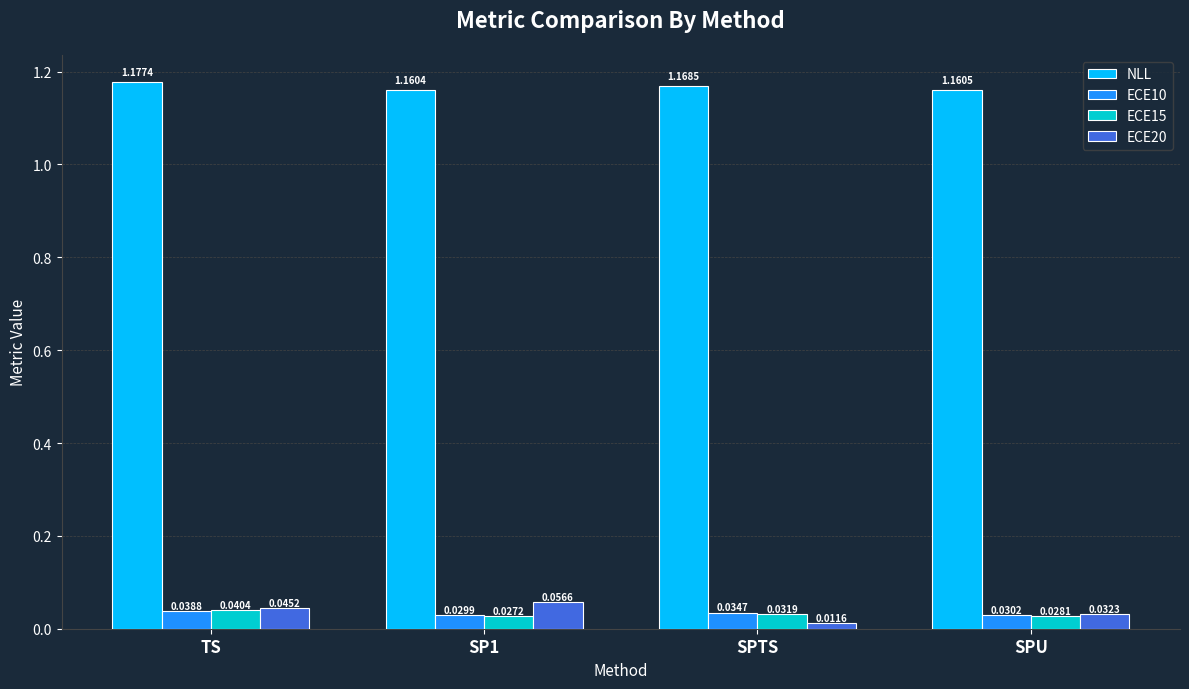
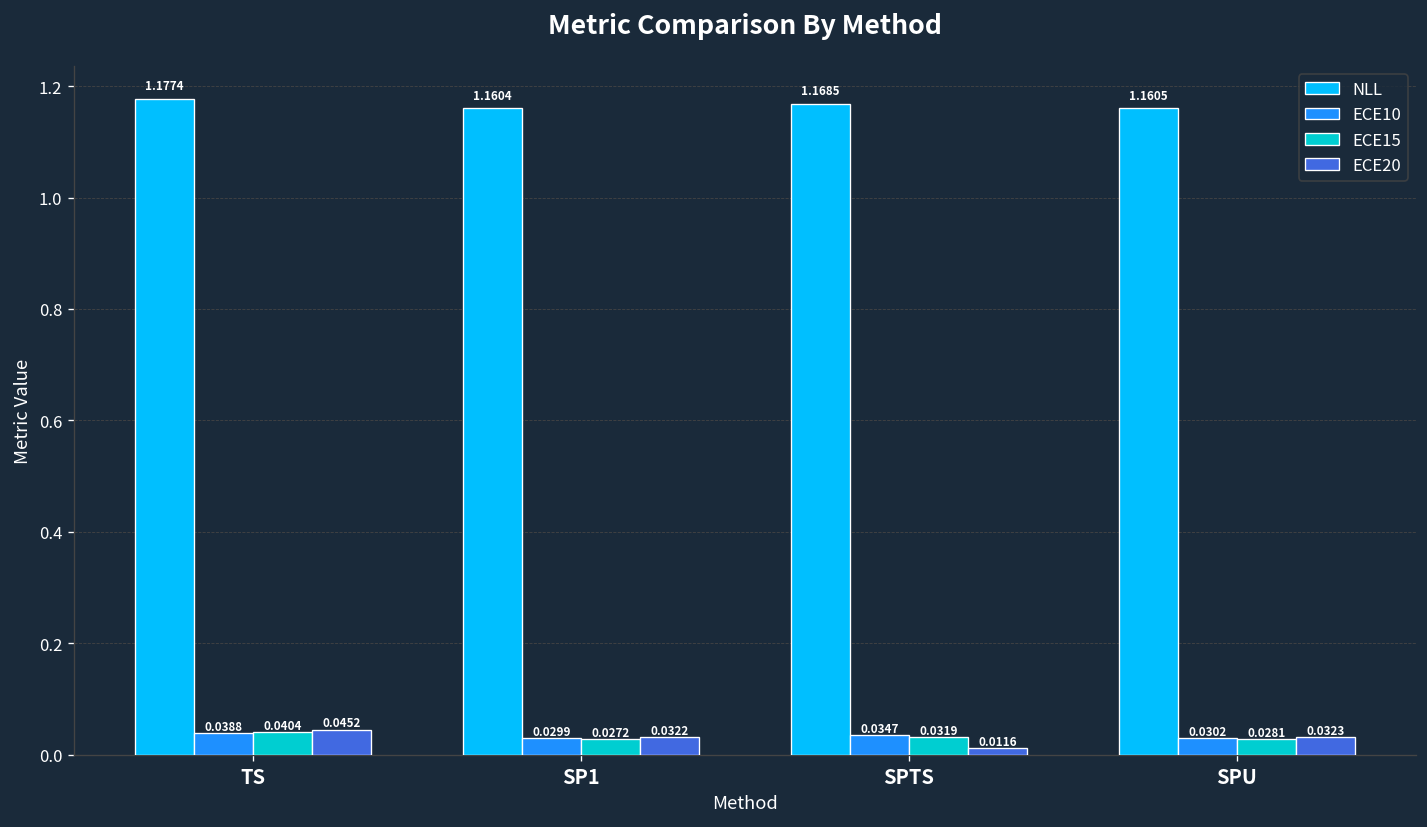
ECE20, SP1: 0.0566 -> 0.0322
